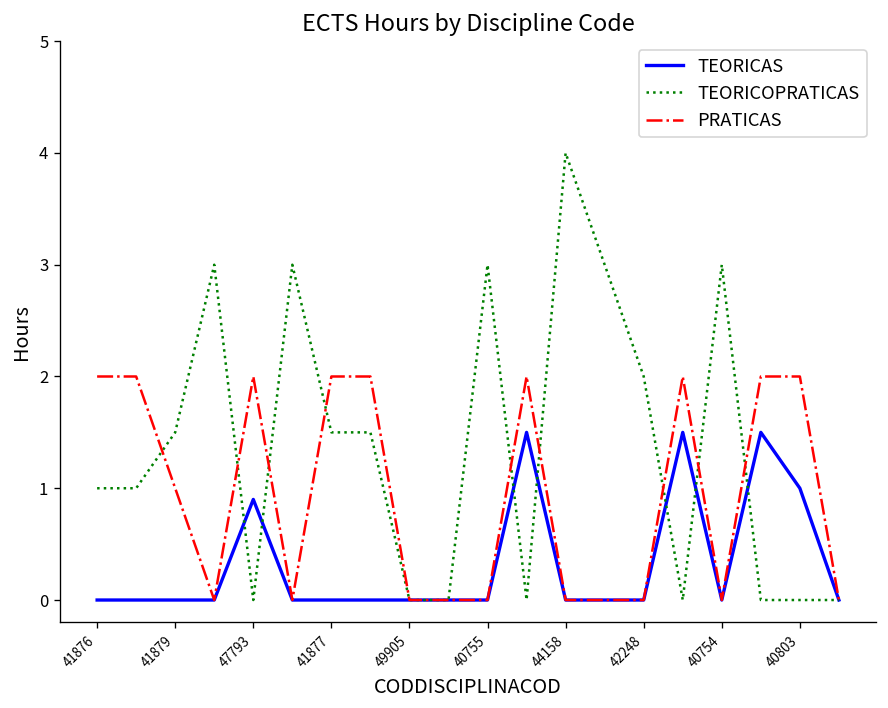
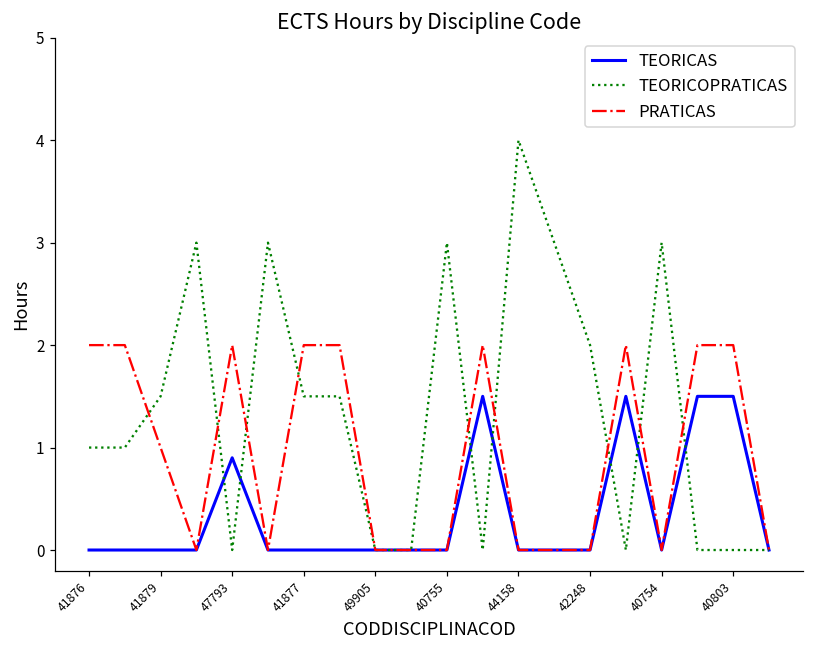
TEORICAS, 40803: 1.0 -> 1.5
